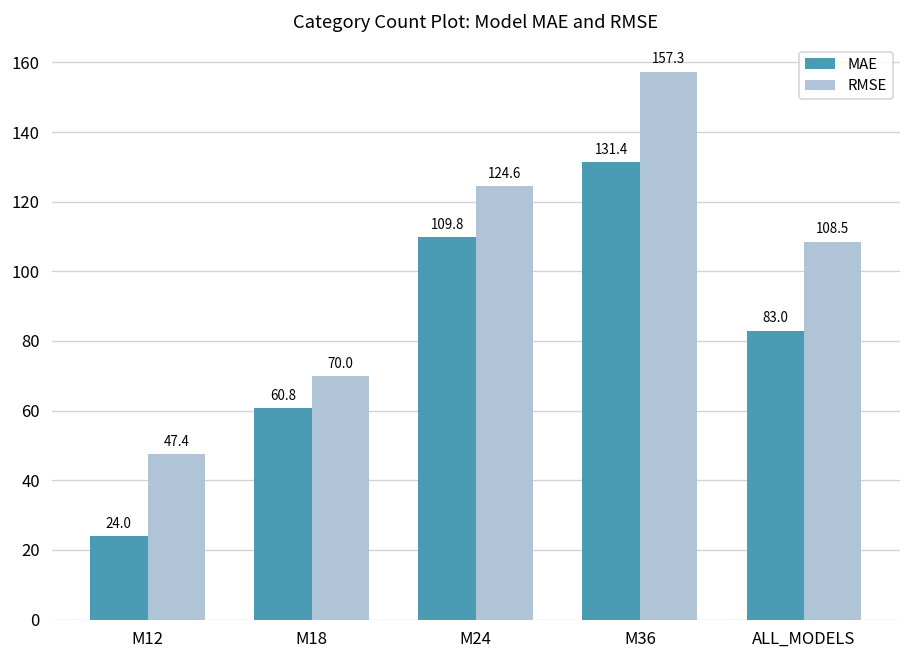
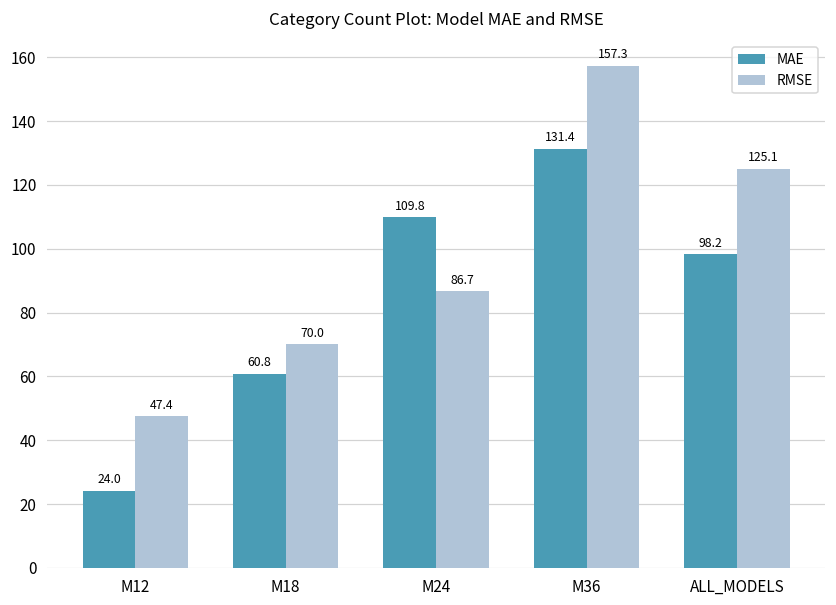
RMSE, M24: 124.6 -> 86.7
MAE, ALL_MODELS: 83.0 -> 98.2
RMSE, ALL_MODELS: 108.5 -> 125.1
